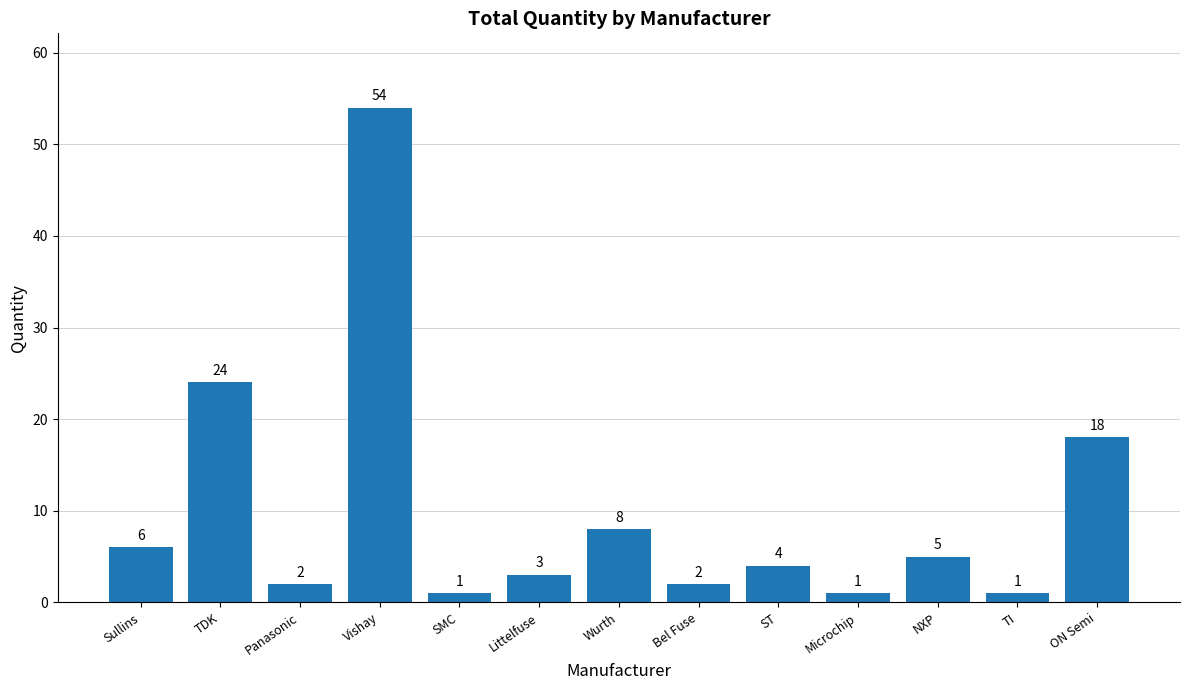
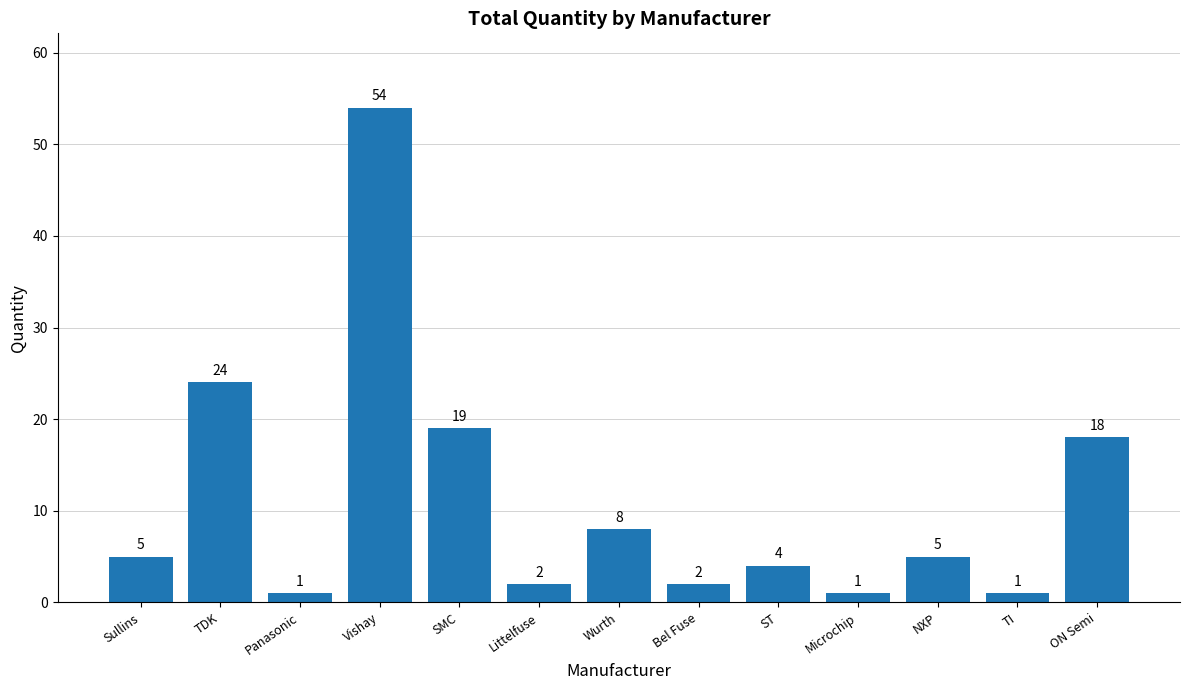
Sullins: 6 -> 5
Panasonic: 2 -> 1
SMC: 1 -> 19
Littelfuse: 3 -> 2
